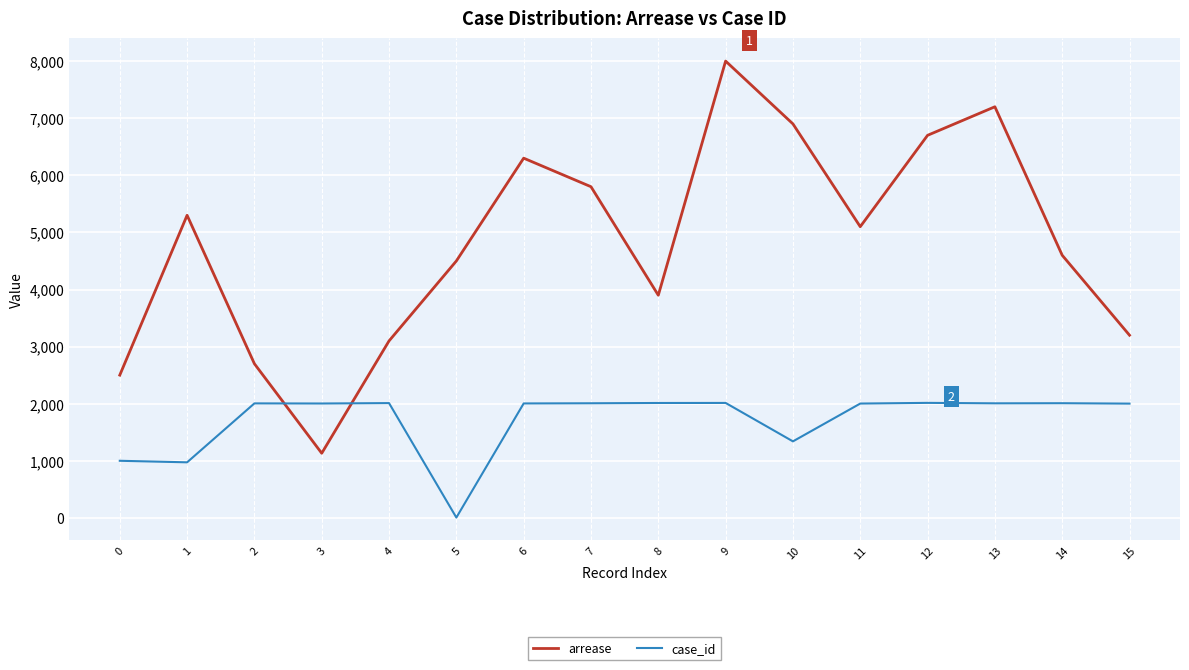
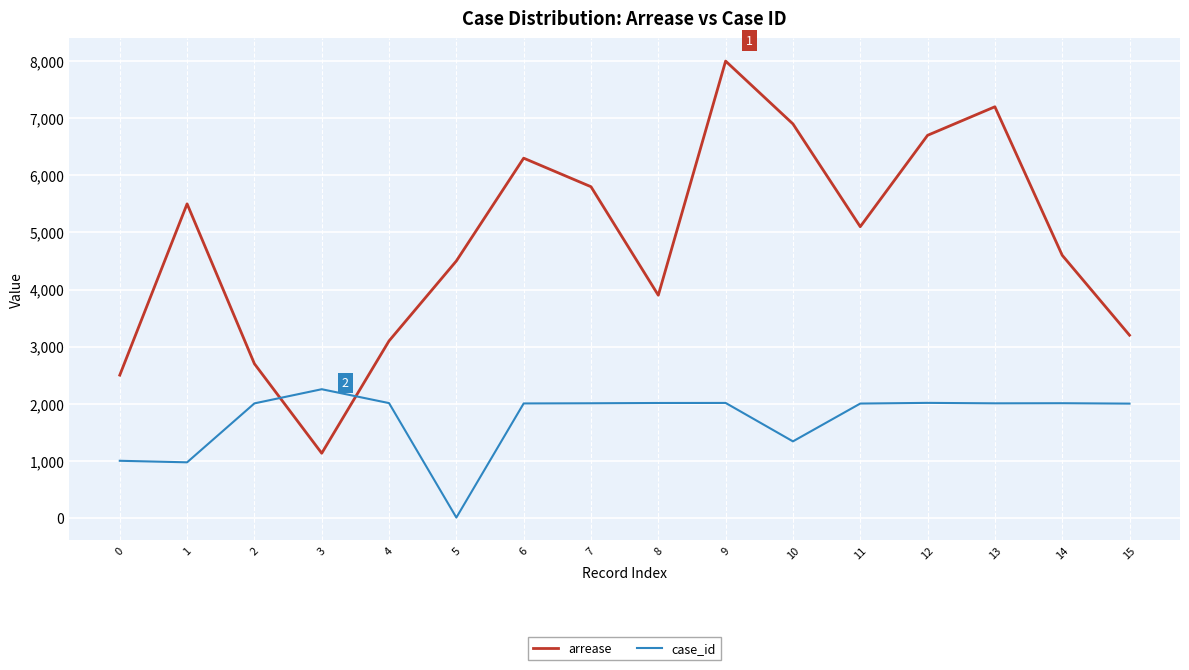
arrease, 1: 5,300 -> 5,500
case_id, 3: 2,000 -> 2,300
